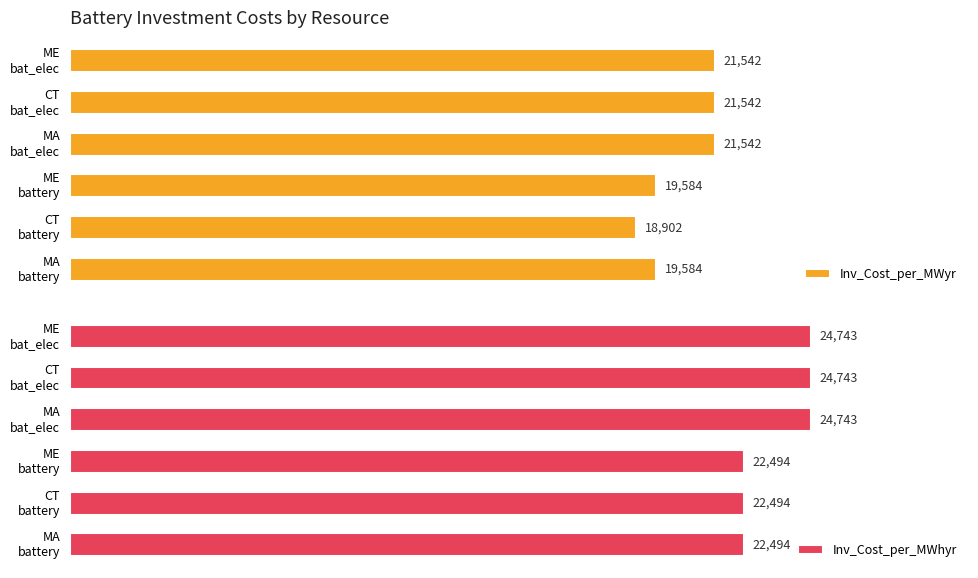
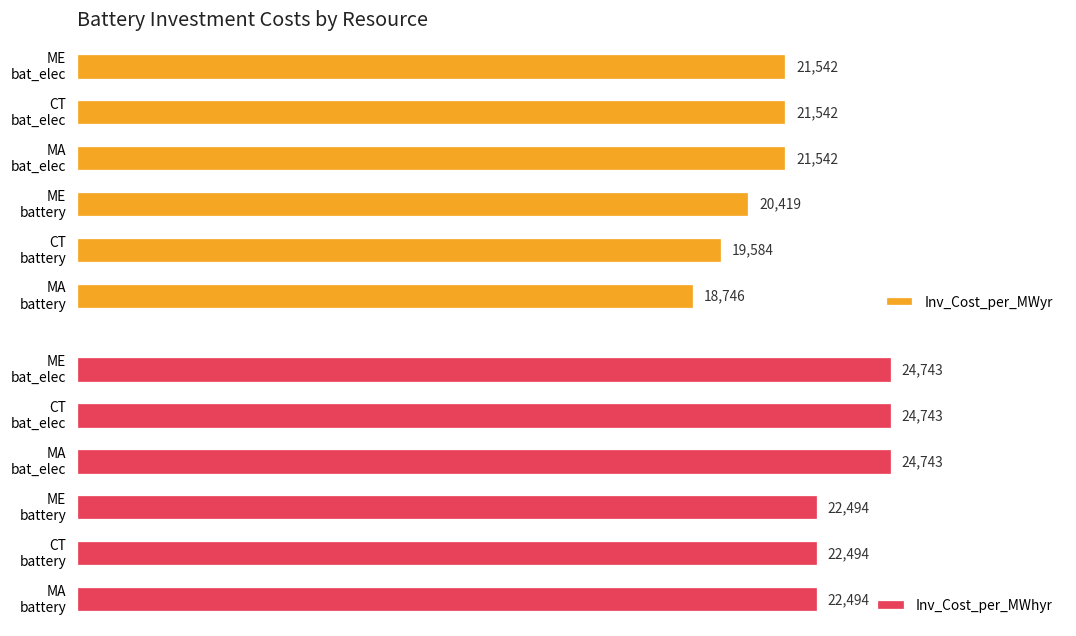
Battery Investment Costs by Resource, ME battery: 19,584 -> 20,419
Battery Investment Costs by Resource, CT battery: 18,902 -> 19,584
Battery Investment Costs by Resource, MA battery: 19,584 -> 18,746
